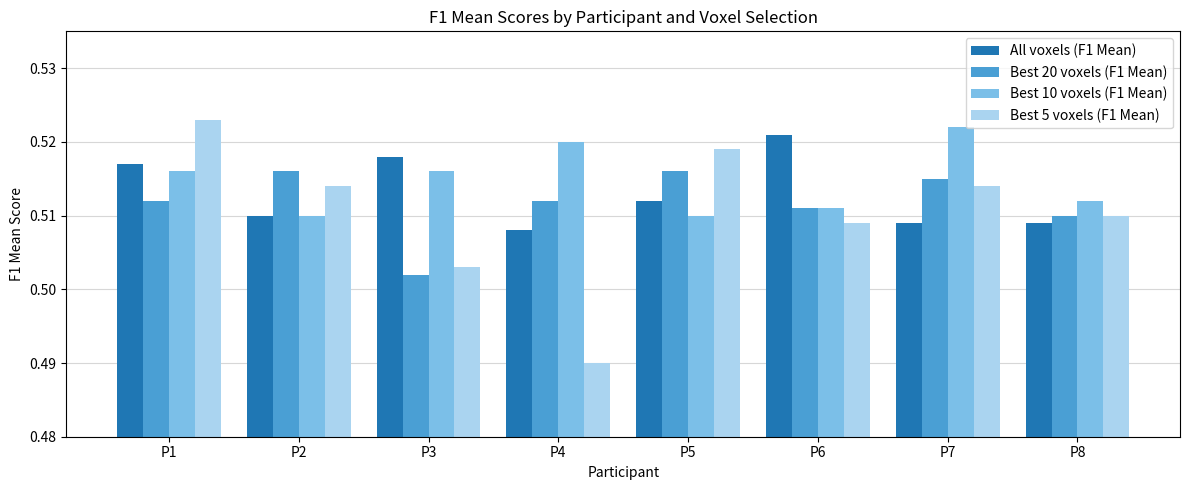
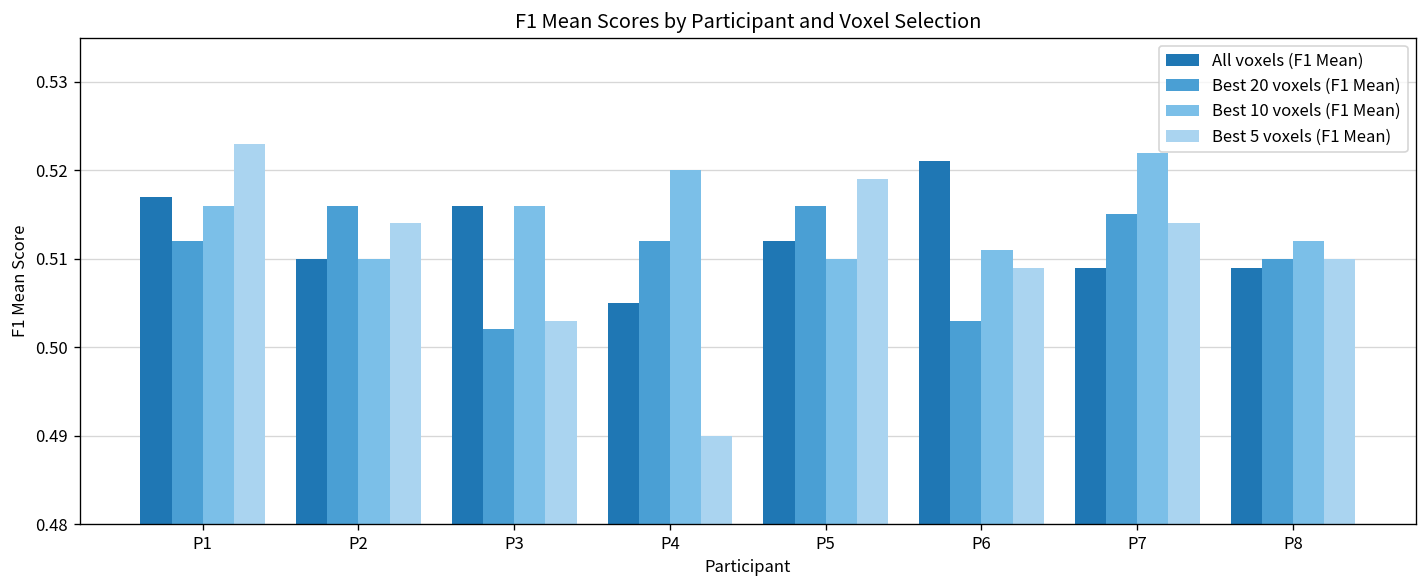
All voxels (F1 Mean), P3: 0.518 -> 0.516
All voxels (F1 Mean), P4: 0.508 -> 0.505
Best 20 voxels (F1 Mean), P6: 0.511 -> 0.503
